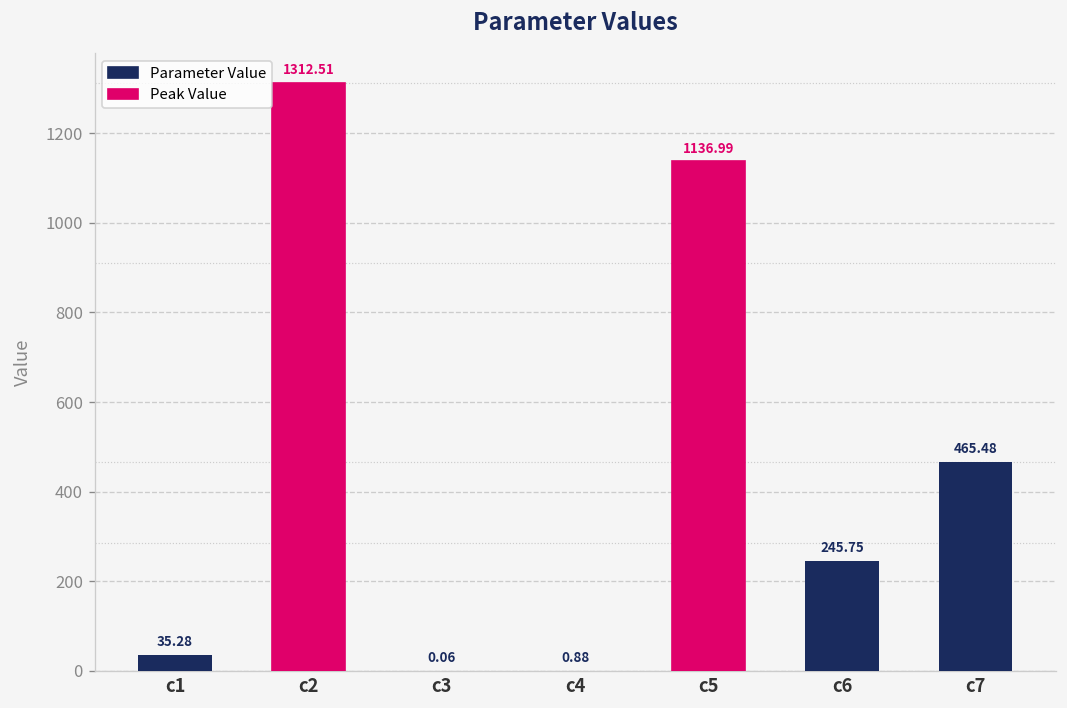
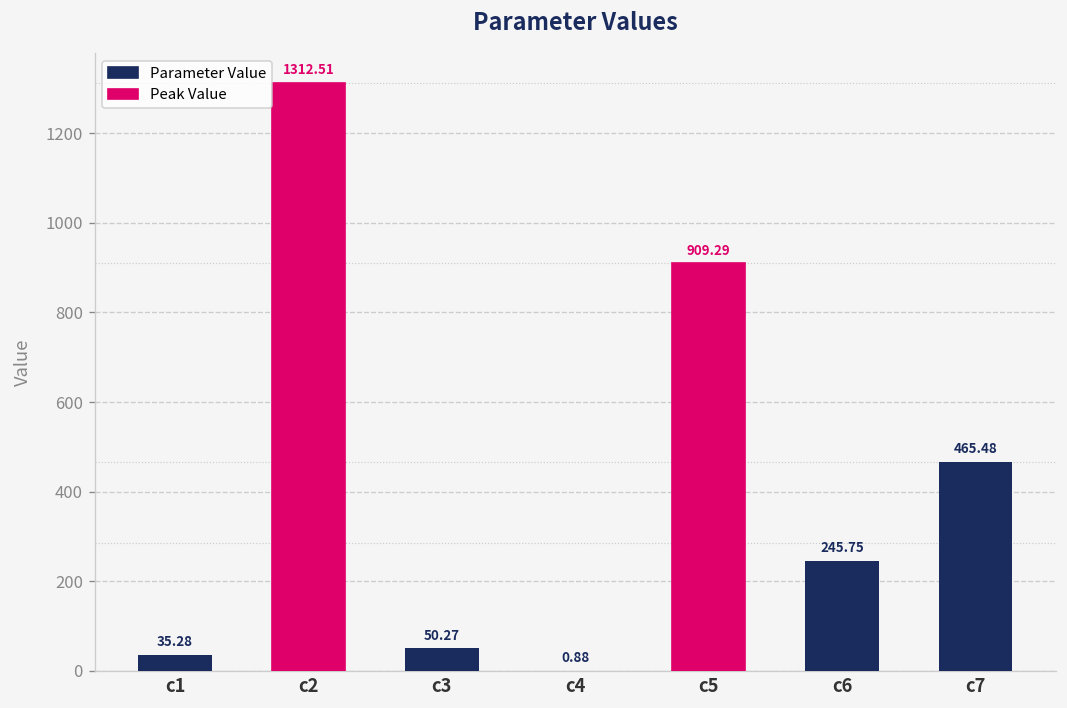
c3: 0.06 -> 50.27
c5: 1136.99 -> 909.29
